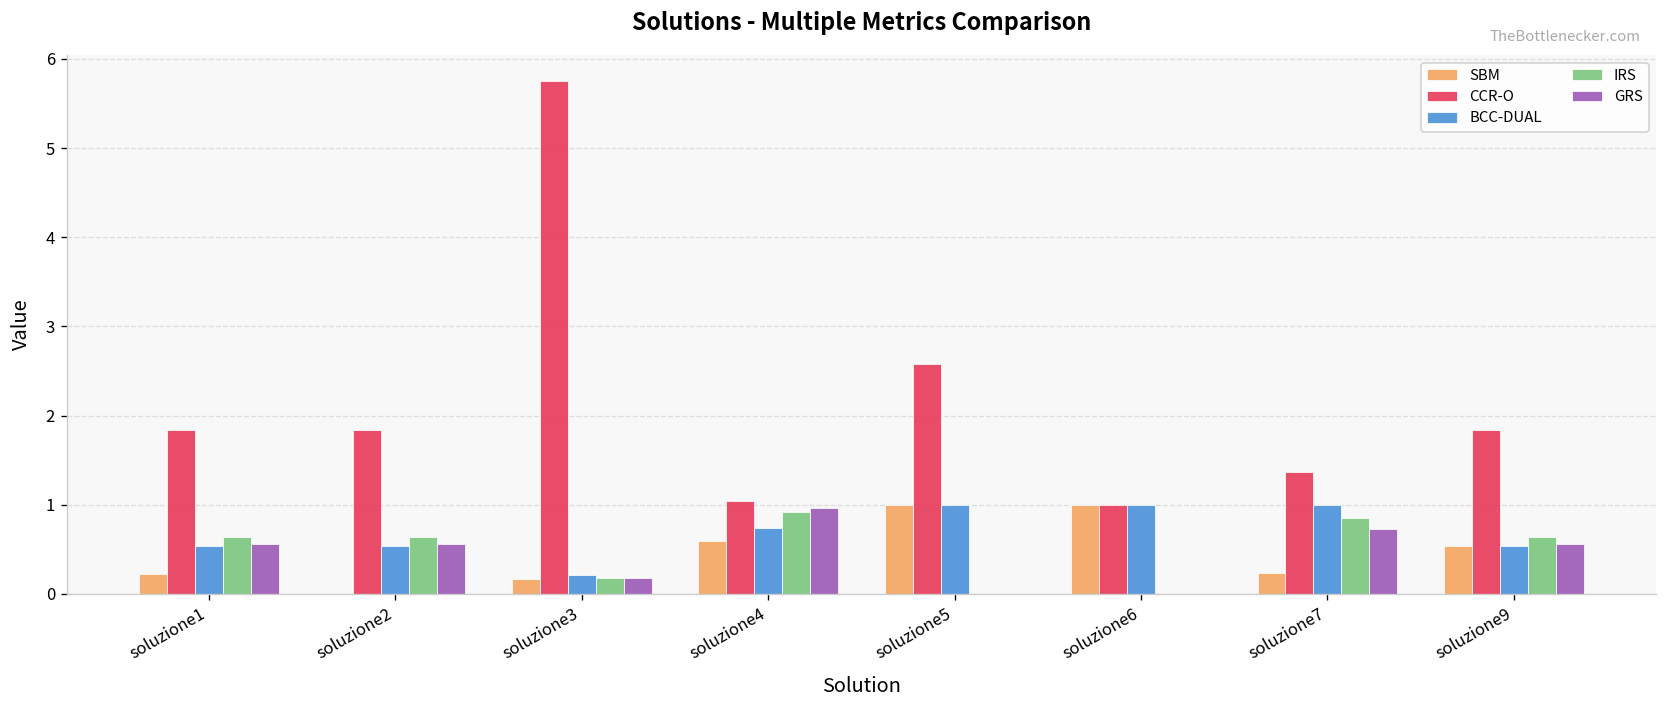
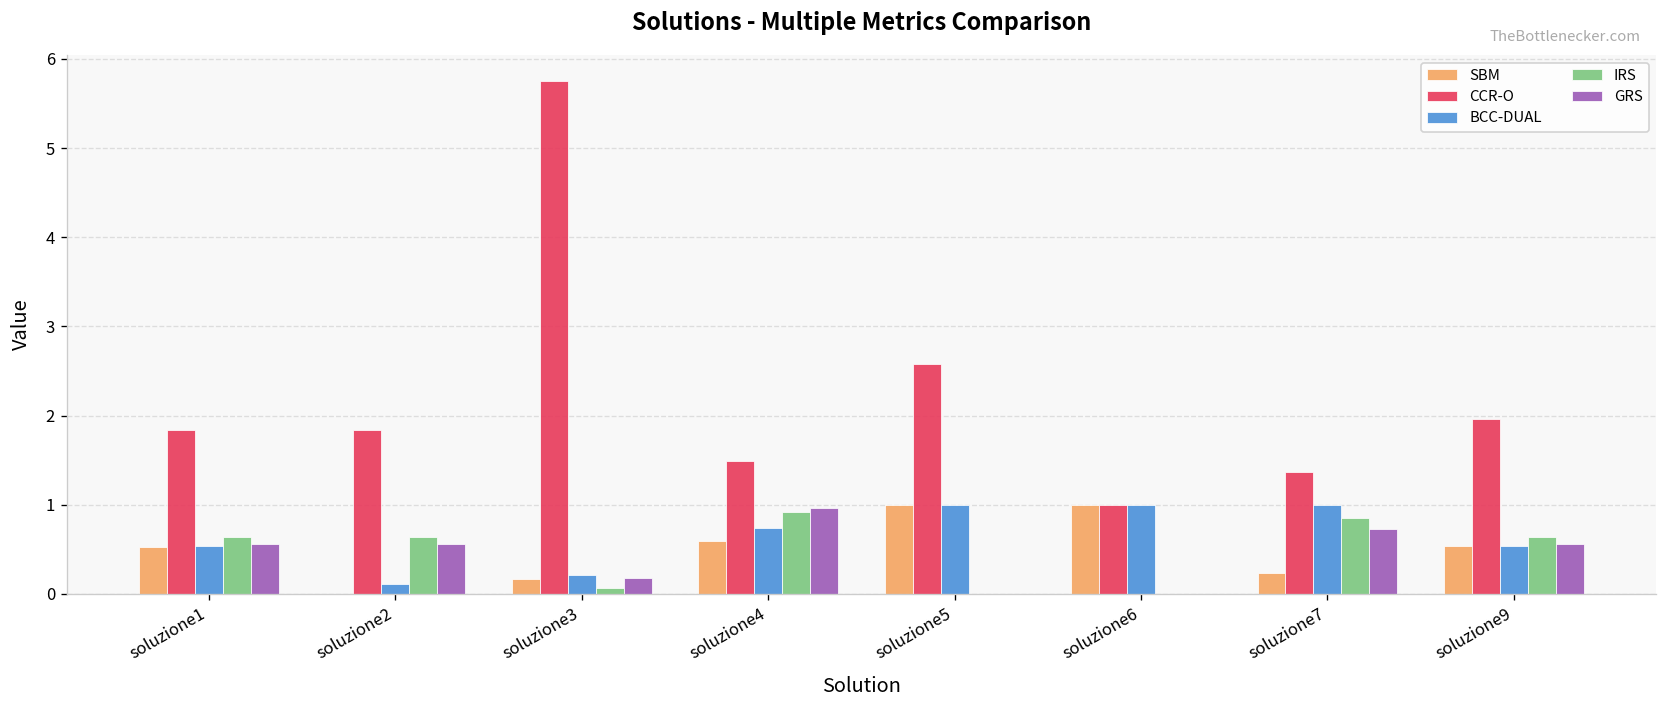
SBM, soluzione1: 0.2 -> 0.5
BCC-DUAL, soluzione2: 0.5 -> 0.1
IRS, soluzione3: 0.2 -> 0.1
CCR-O, soluzione4: 1.0 -> 1.5
CCR-O, soluzione9: 1.8 -> 2.0
